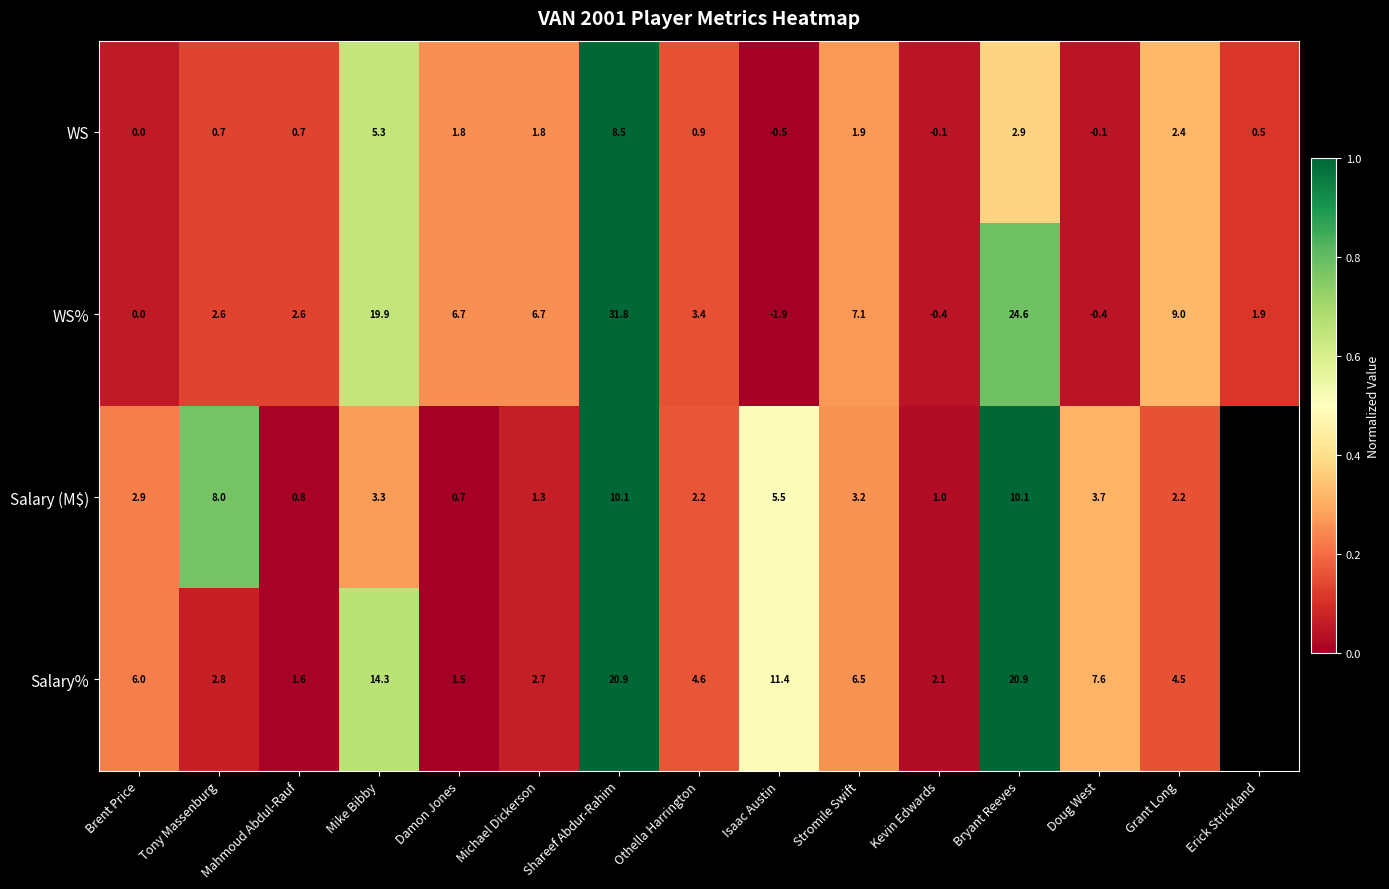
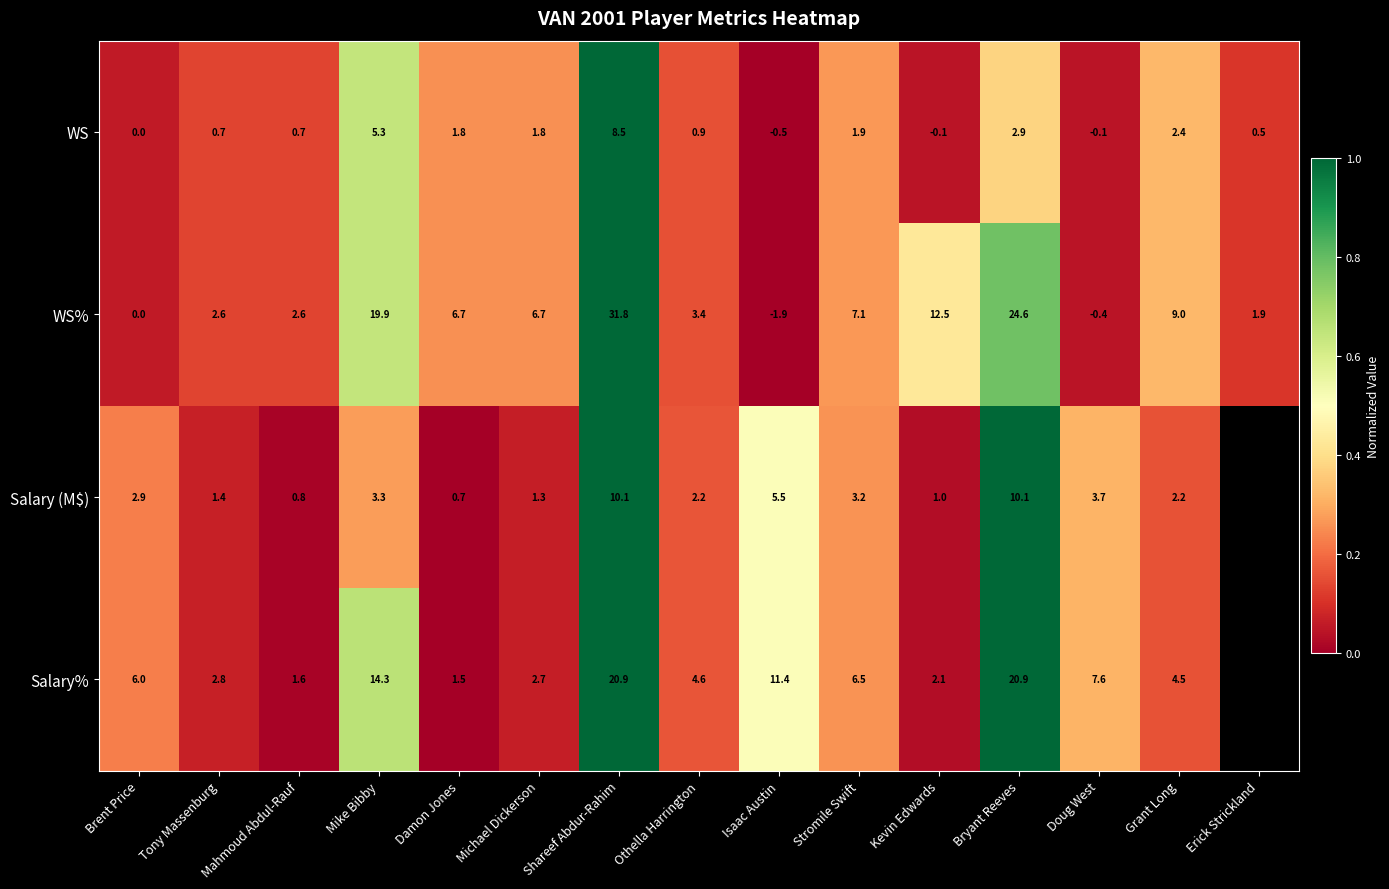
WS%, Kevin Edwards: -0.4 -> 12.5
Salary (M$), Tony Massenburg: 8.0 -> 1.4
